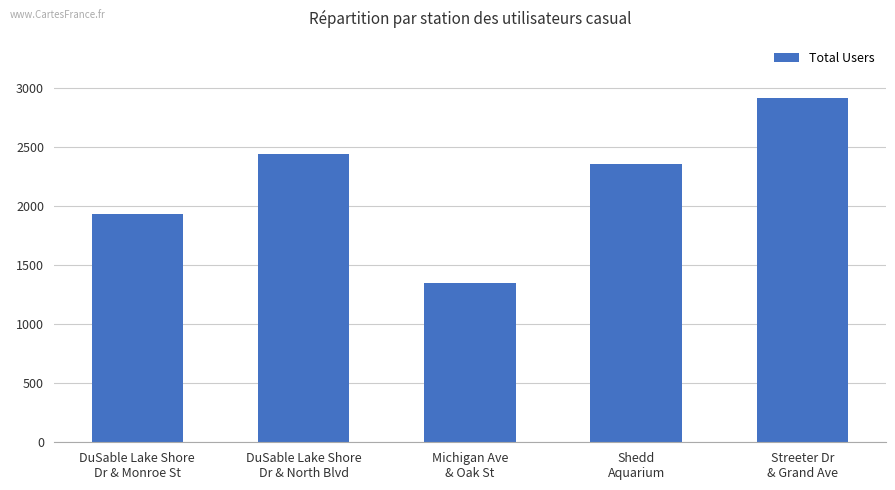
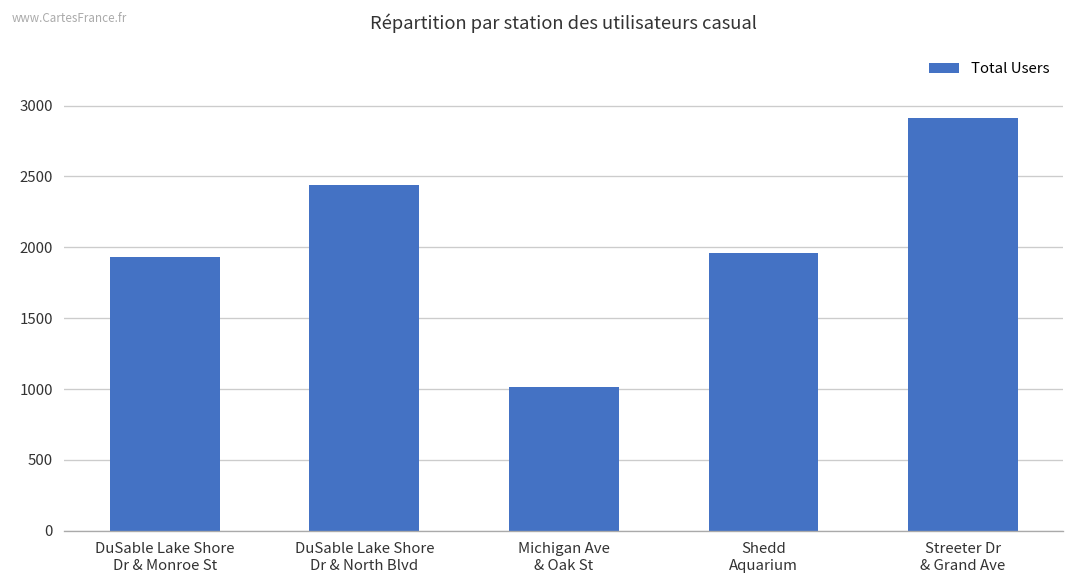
Michigan Ave & Oak St: 1350 -> 1020
Shedd Aquarium: 2350 -> 1960
